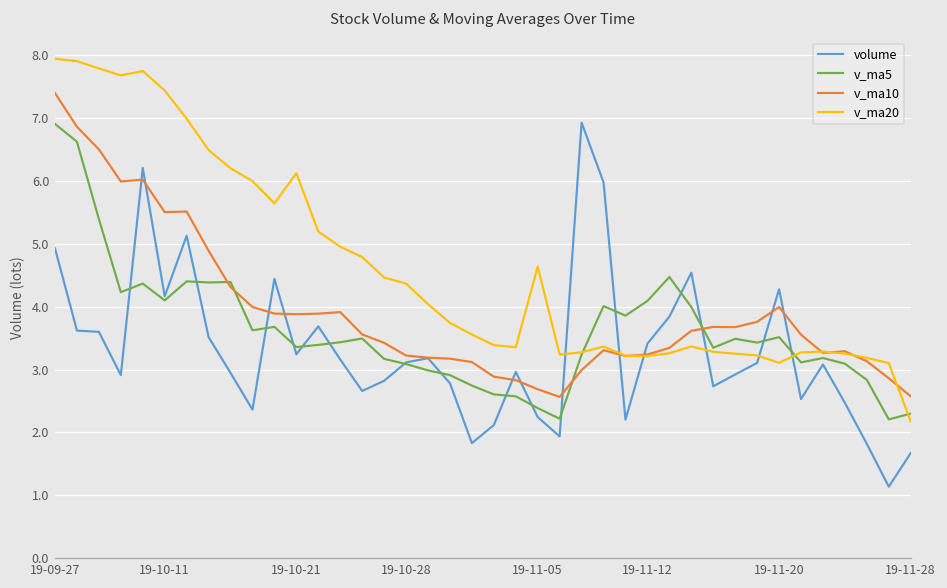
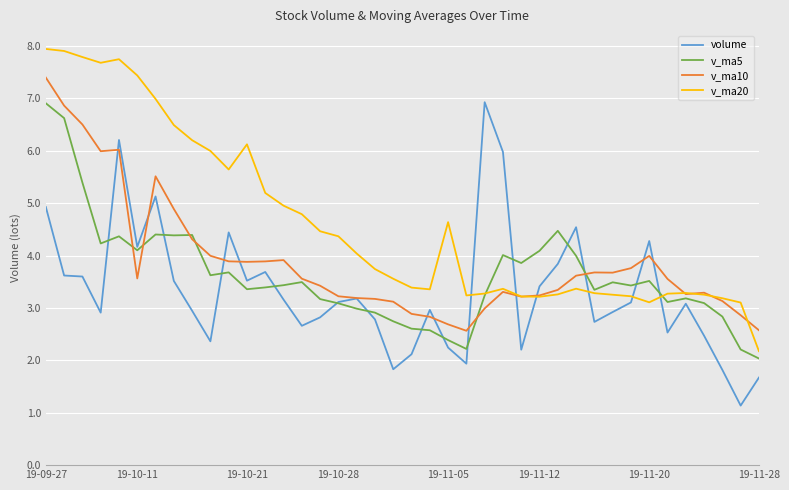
v_ma10, 19-10-11: 5.5 -> 3.6
volume, 19-10-21: 3.2 -> 3.5
v_ma5, 19-11-28: 2.3 -> 2.0
